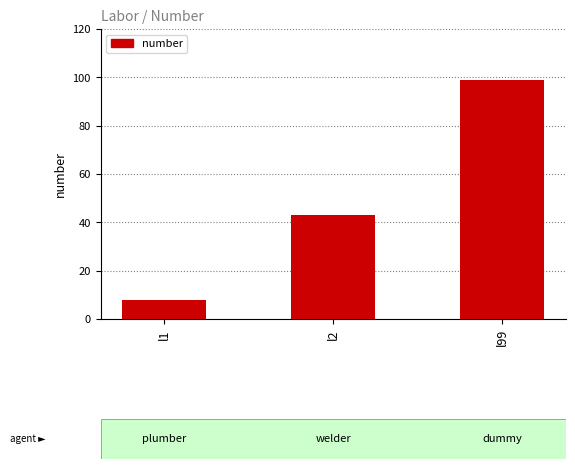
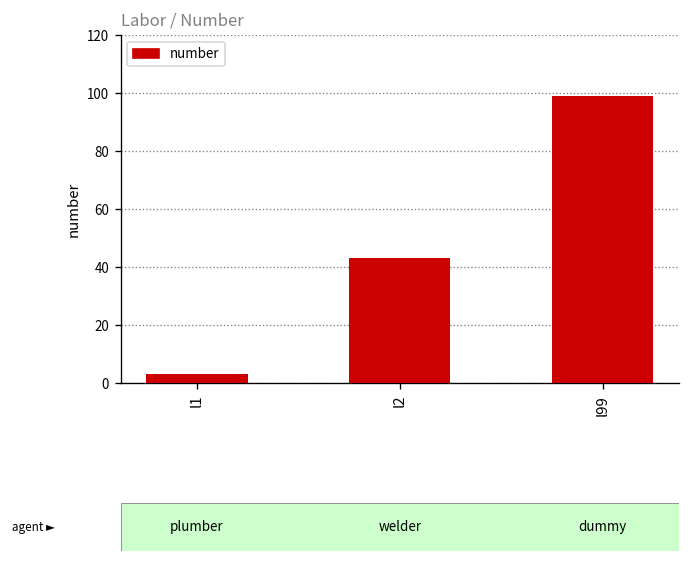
l1: 8 -> 3
